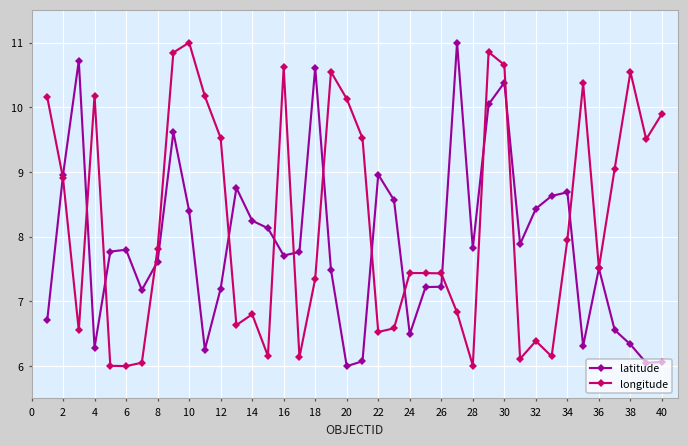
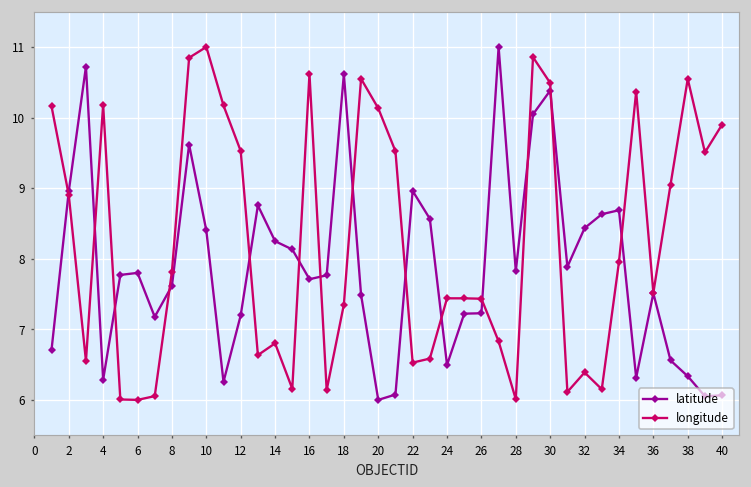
longitude, 30: 10.7 -> 10.5
